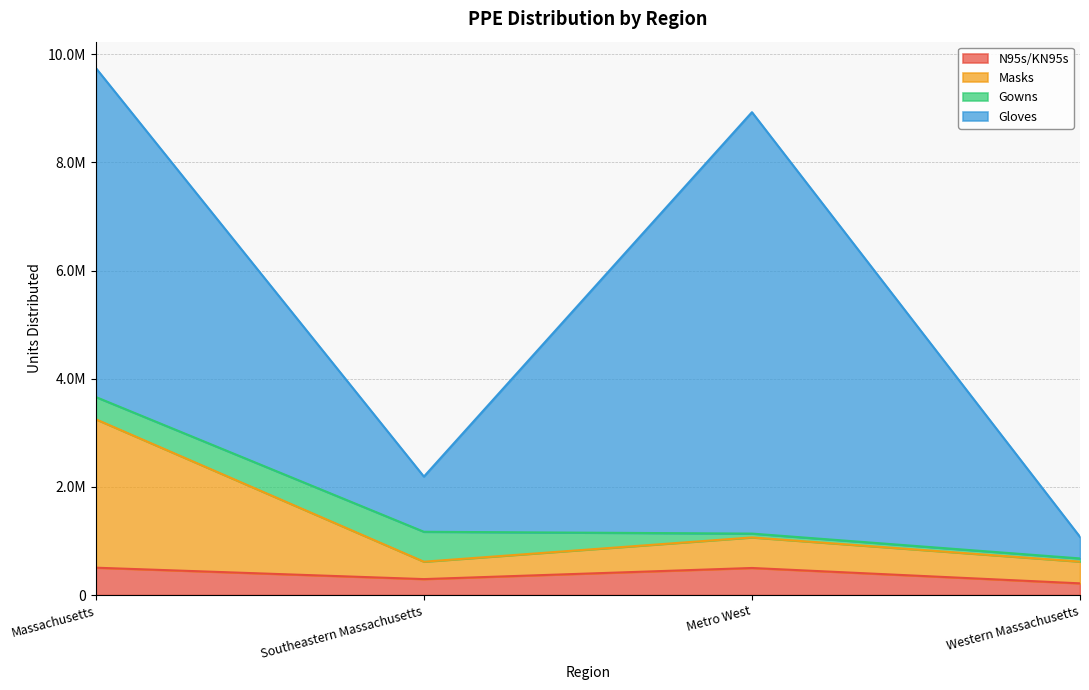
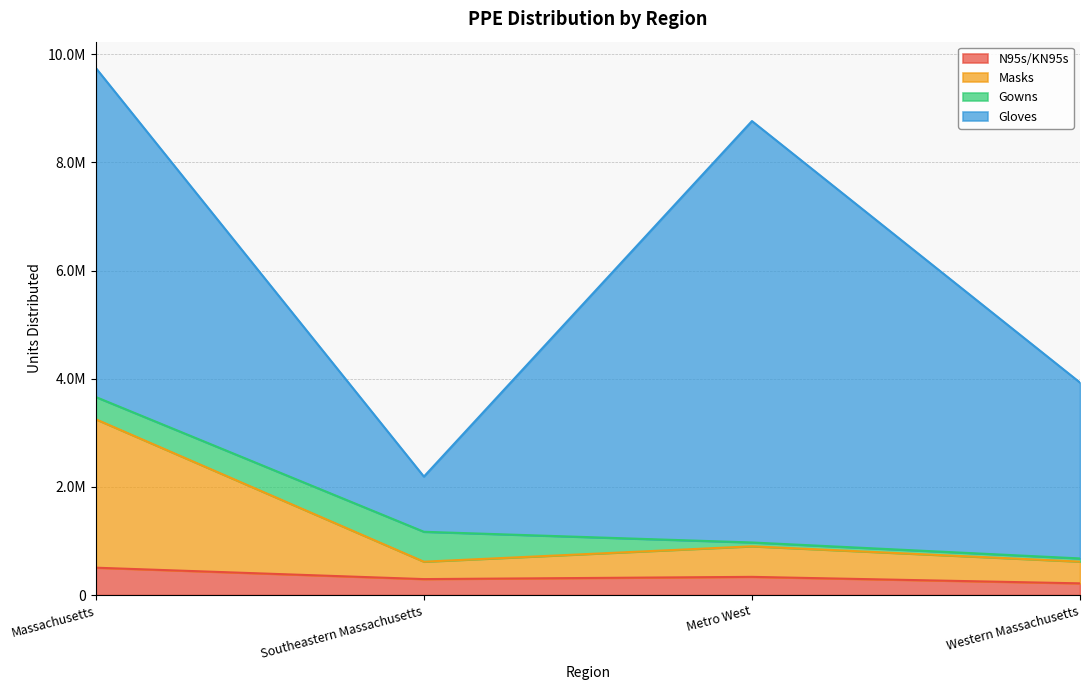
N95s/KN95s, Metro West: 500000 -> 300000
Gloves, Western Massachusetts: 400000 -> 3300000
